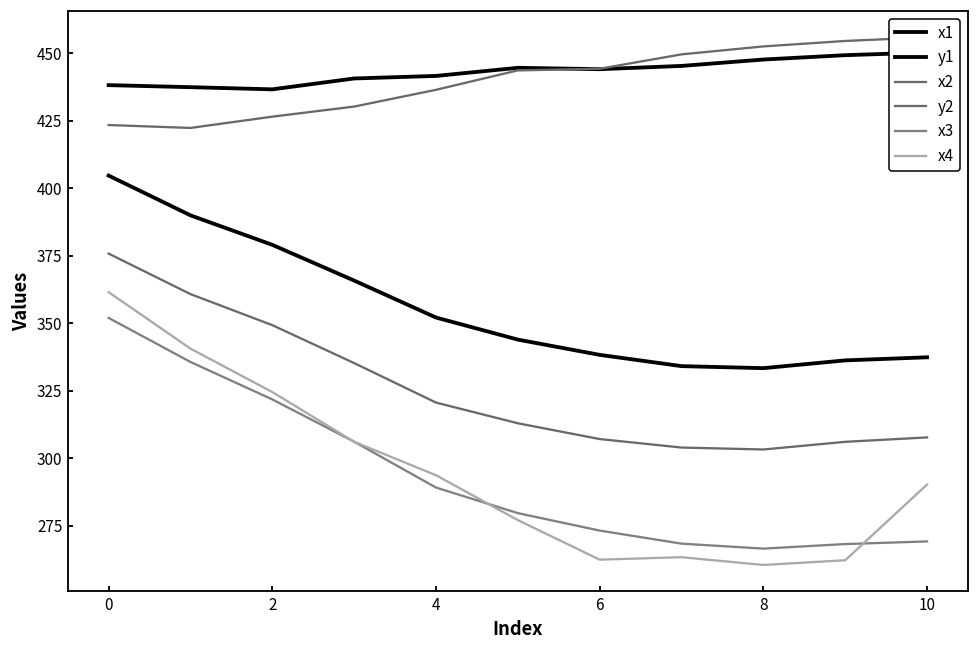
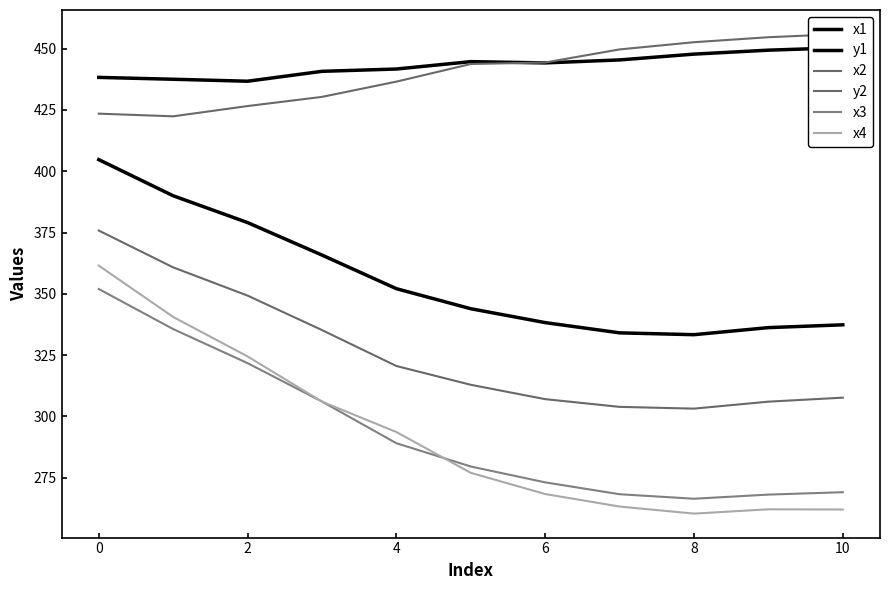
x4, 6: 262 -> 268
x4, 10: 290 -> 262
